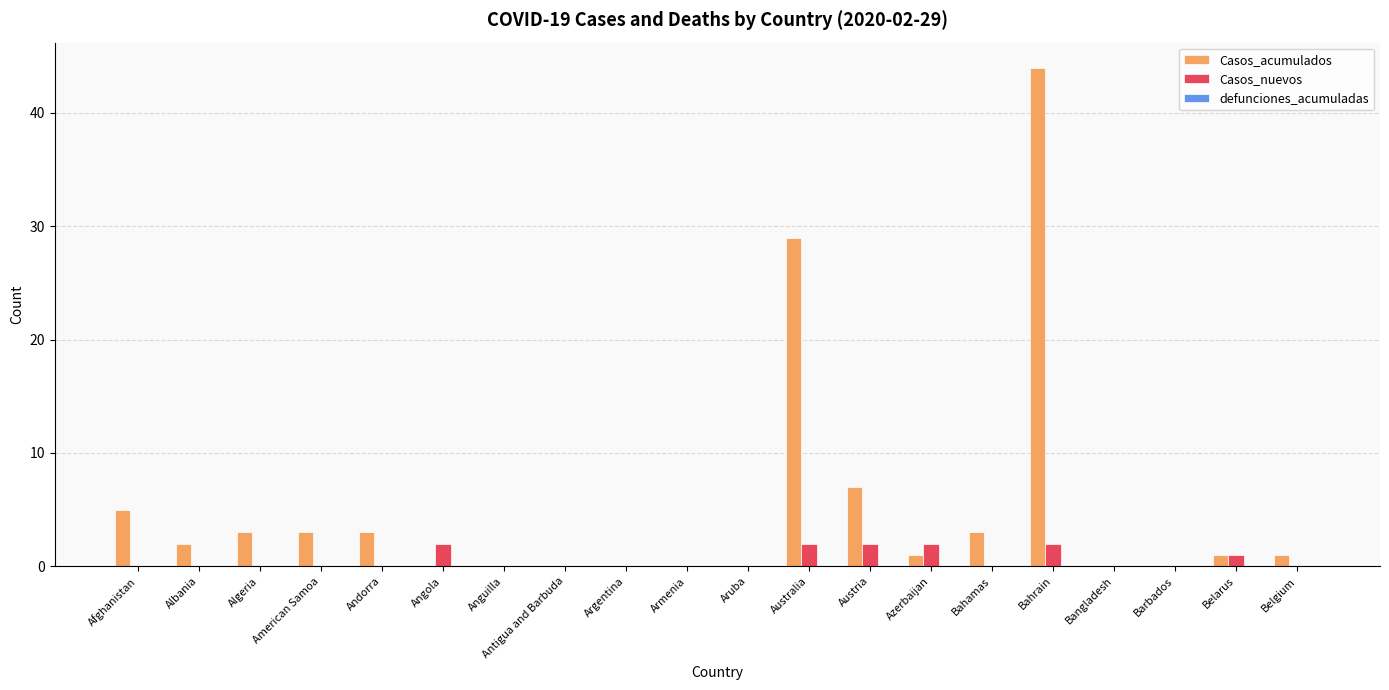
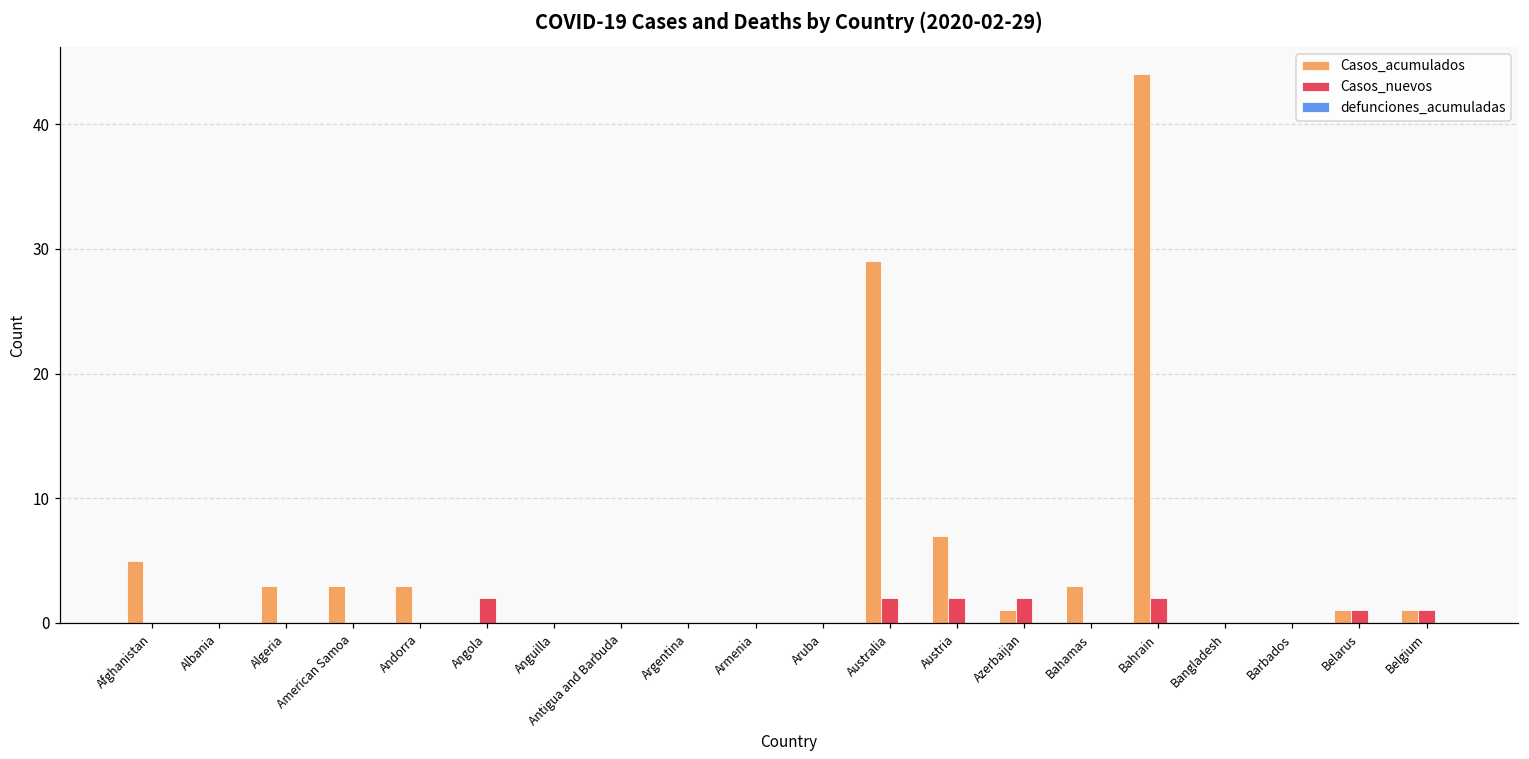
Casos_acumulados, Albania: 2 -> 0
Casos_nuevos, Belgium: 0 -> 1
